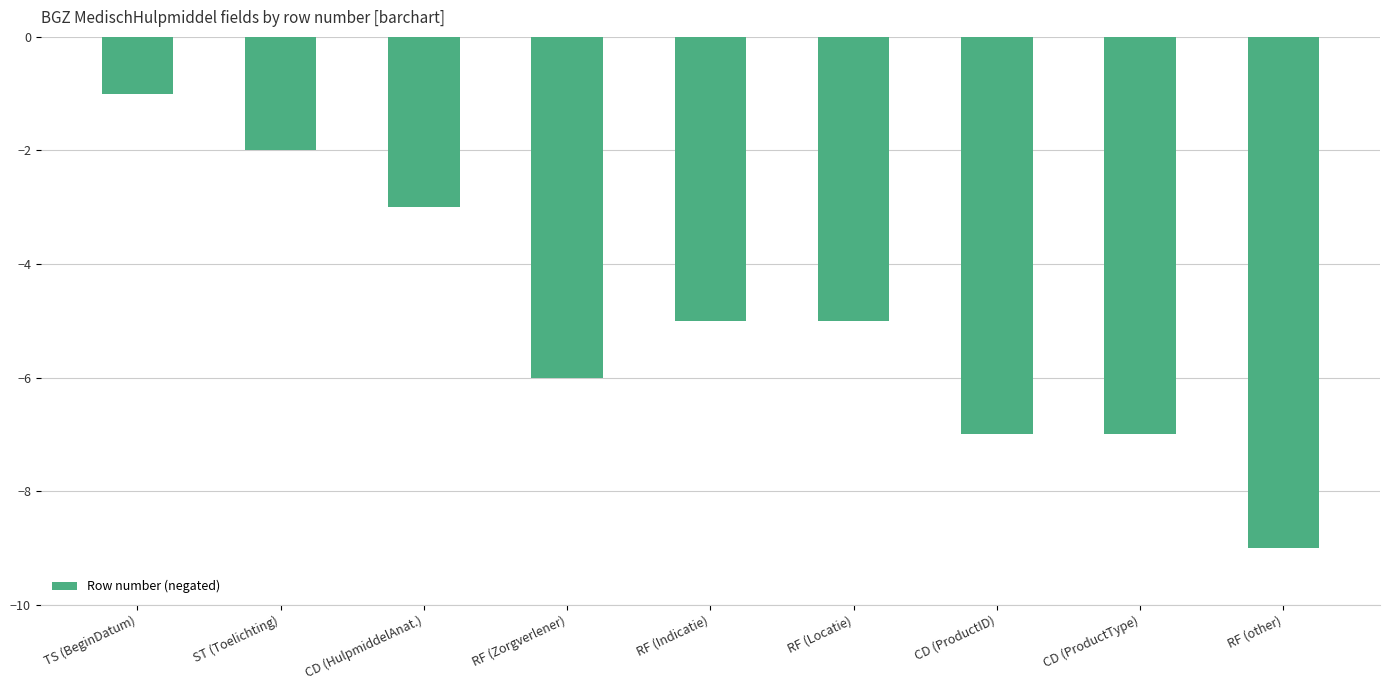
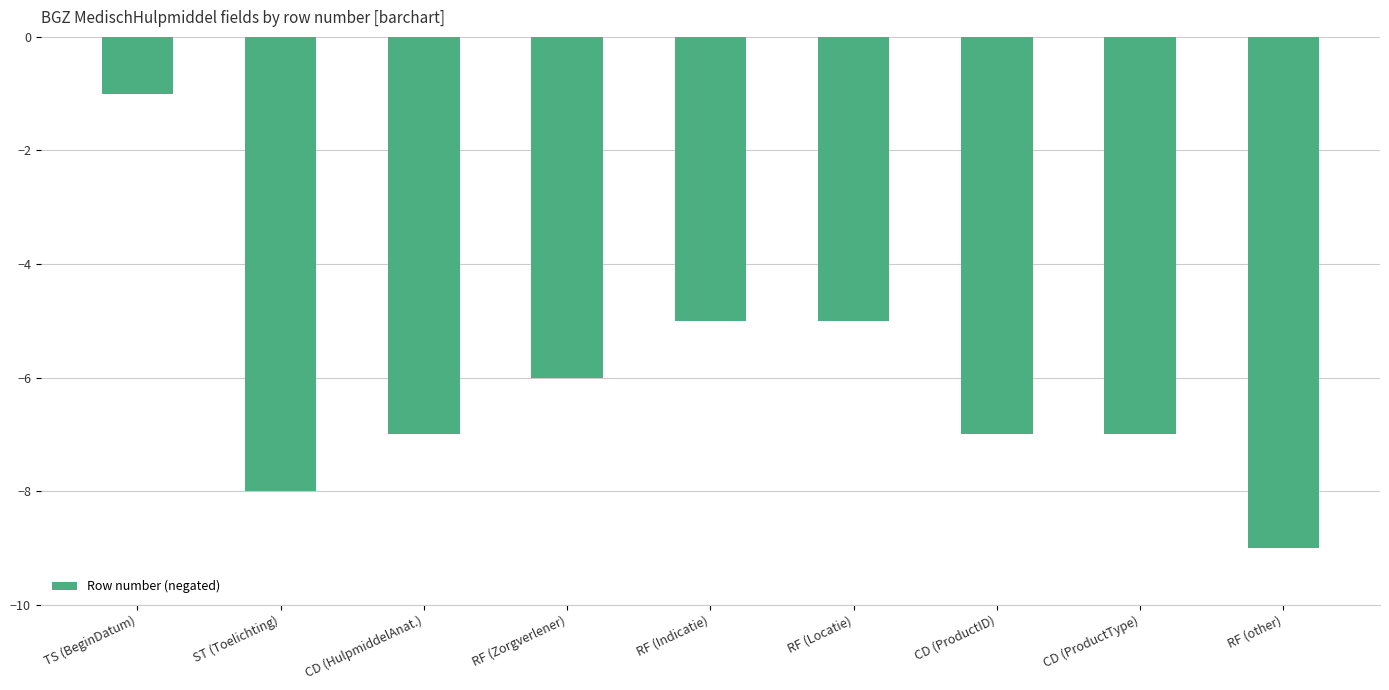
ST (Toelichting): -2.0 -> -8.0
CD (HulpmiddelAnat.): -3.0 -> -7.0
